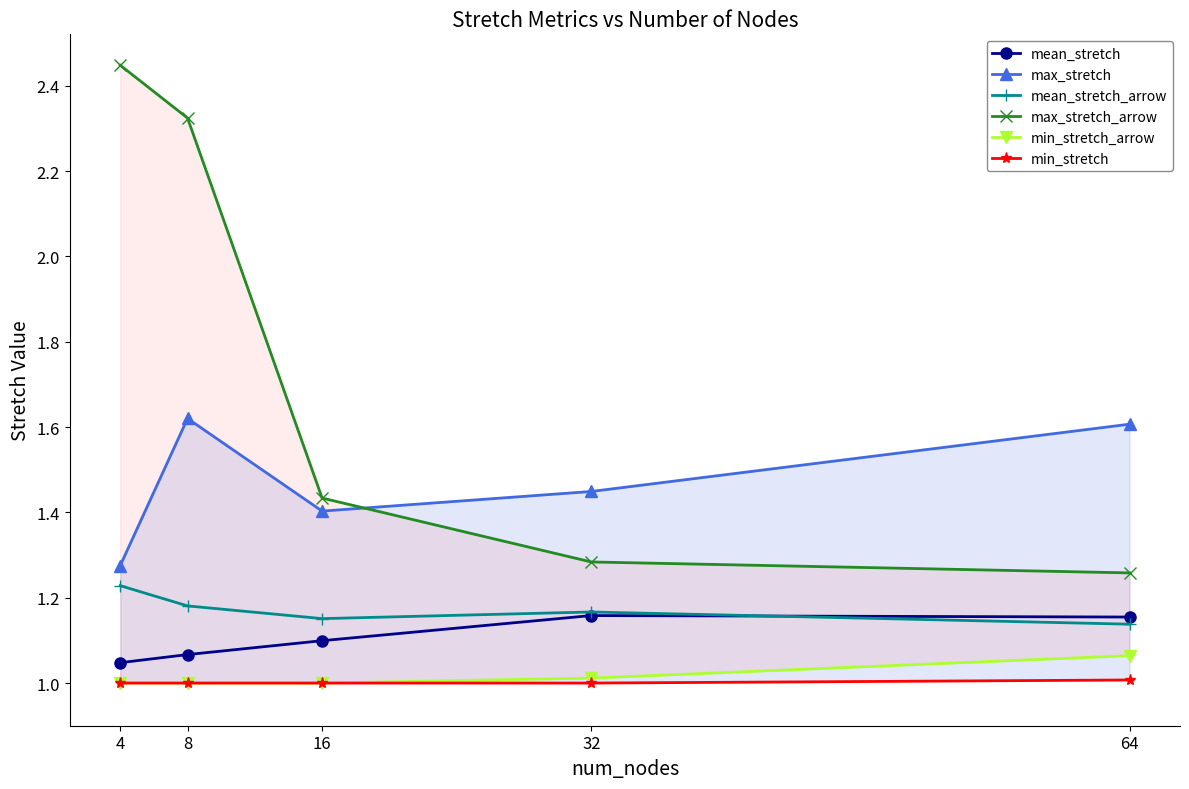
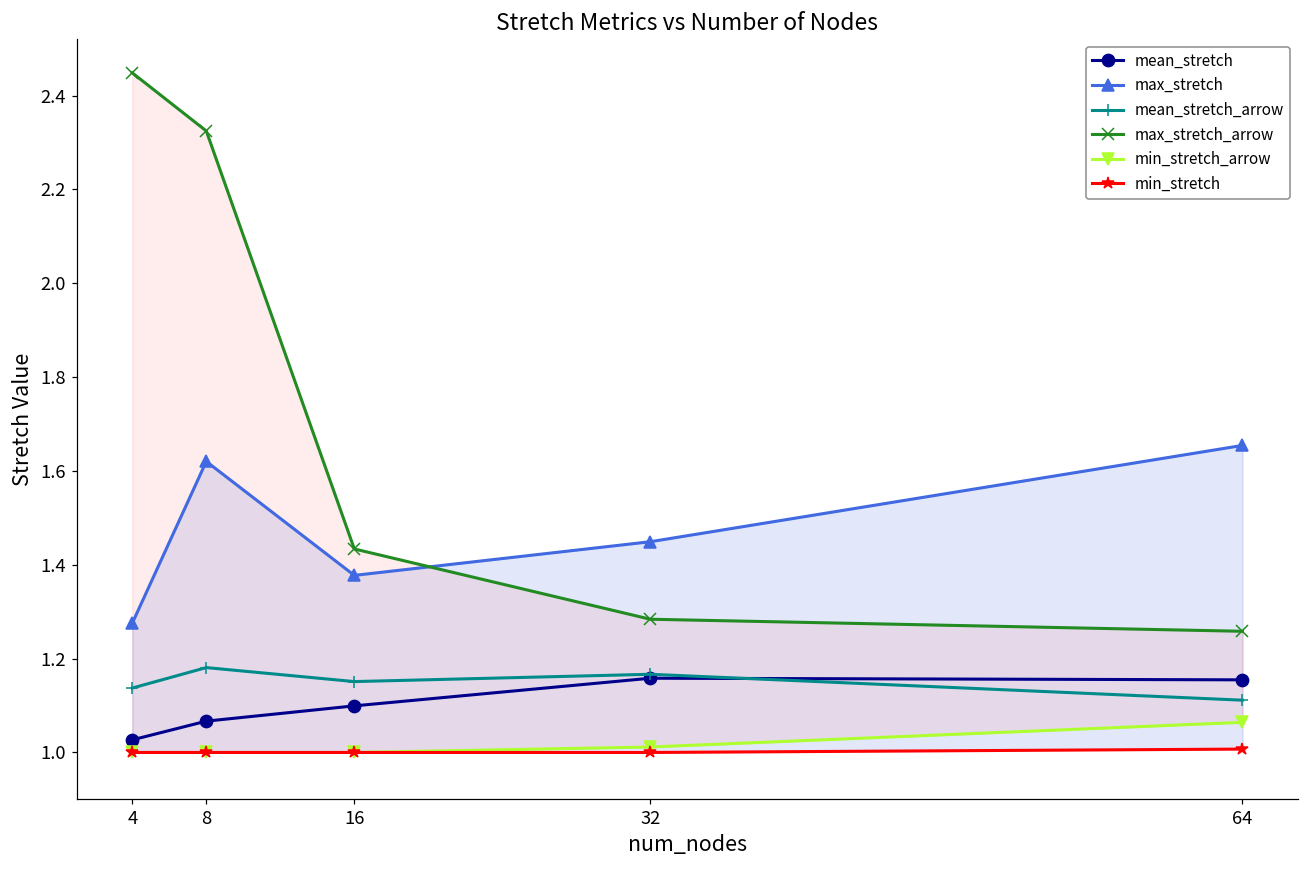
mean_stretch, 4: 1.05 -> 1.03
mean_stretch_arrow, 4: 1.23 -> 1.14
max_stretch, 16: 1.40 -> 1.38
max_stretch, 64: 1.61 -> 1.65
mean_stretch_arrow, 64: 1.14 -> 1.11
